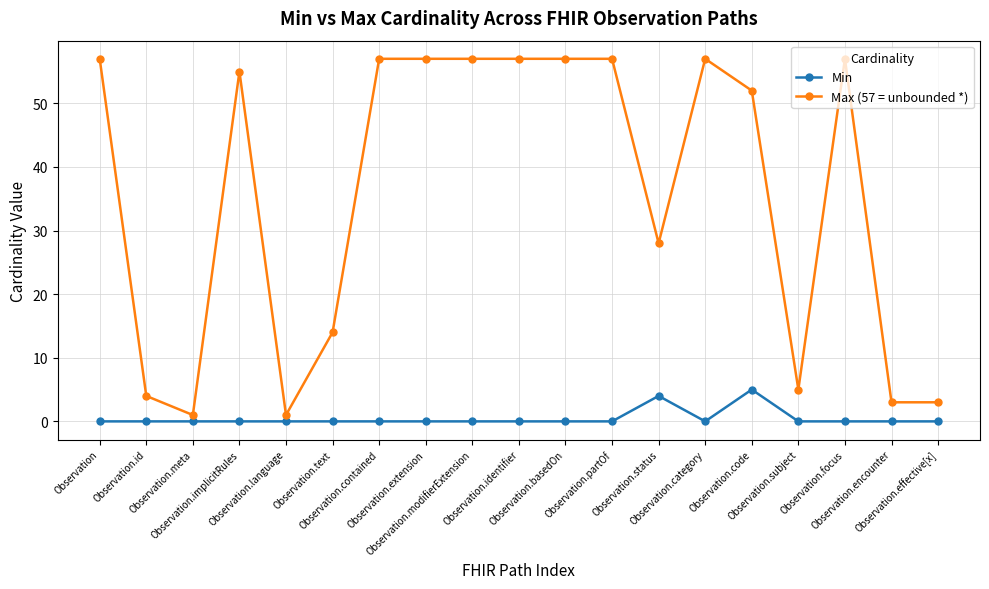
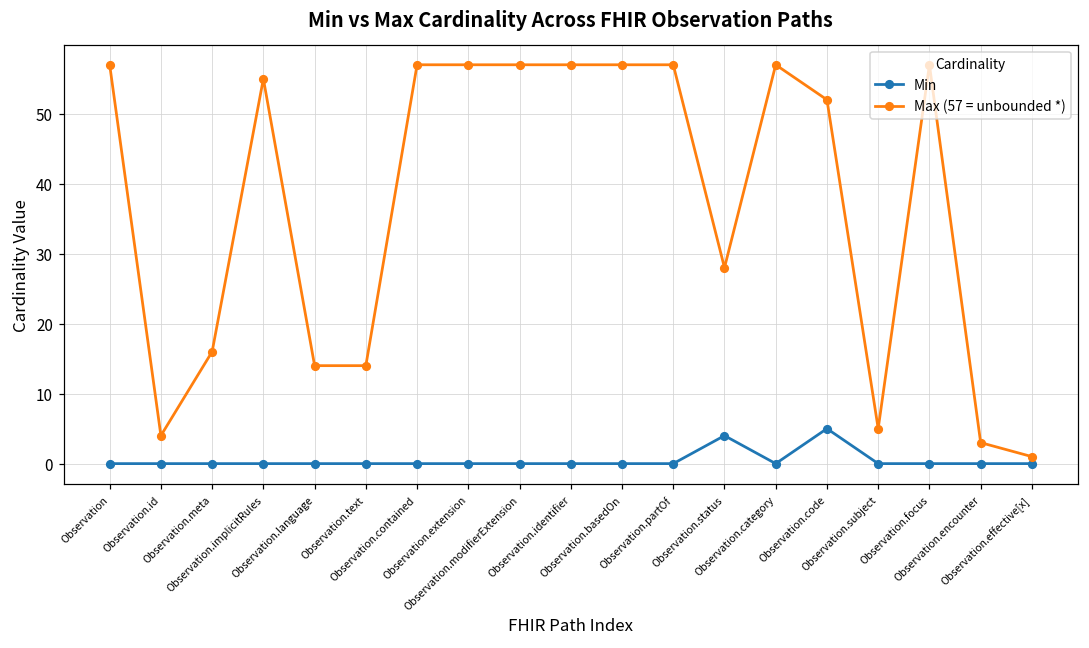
Max (57 = unbounded *), Observation.meta: 1 -> 16
Max (57 = unbounded *), Observation.language: 1 -> 14
Max (57 = unbounded *), Observation.effective[x]: 3 -> 1
